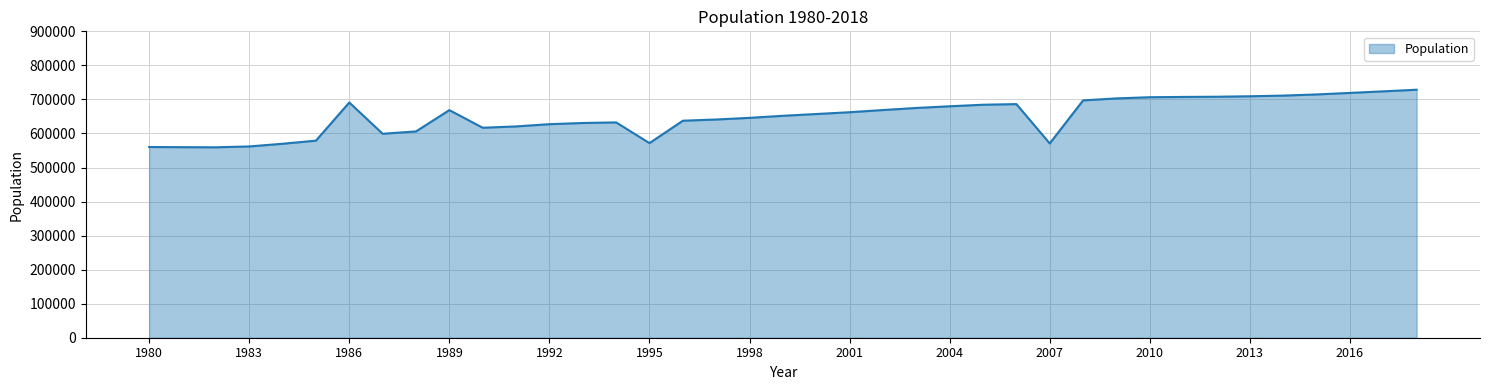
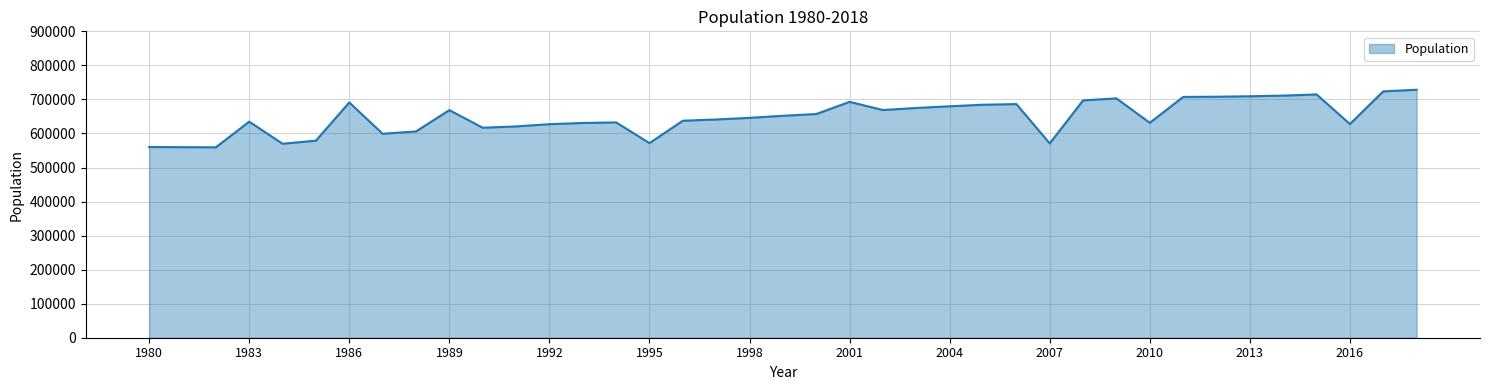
1983: 560000 -> 630000
2001: 660000 -> 690000
2010: 710000 -> 630000
2016: 720000 -> 630000
